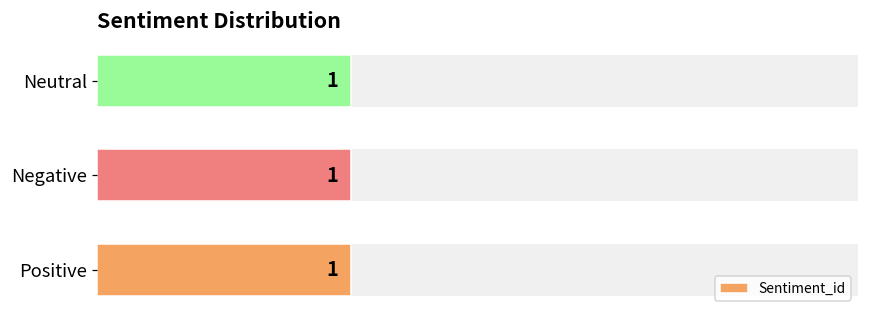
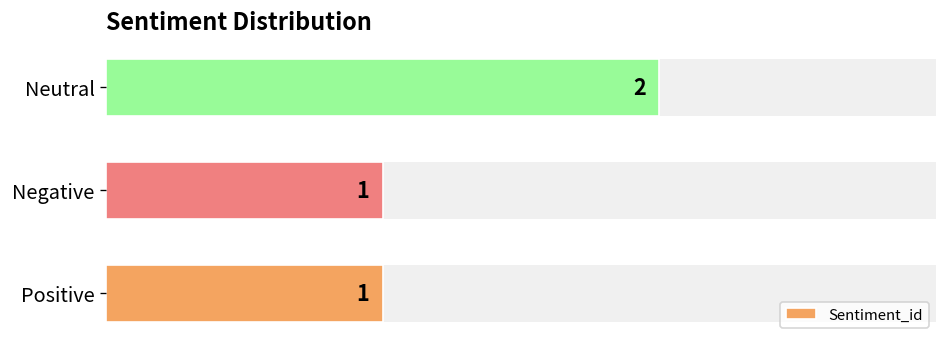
Sentiment_id, Neutral: 1 -> 2
